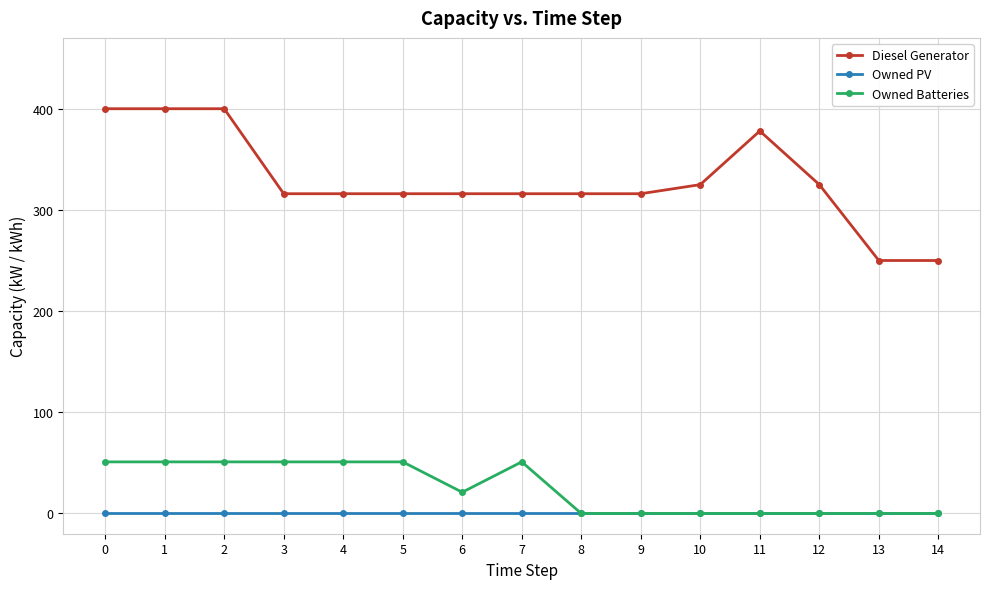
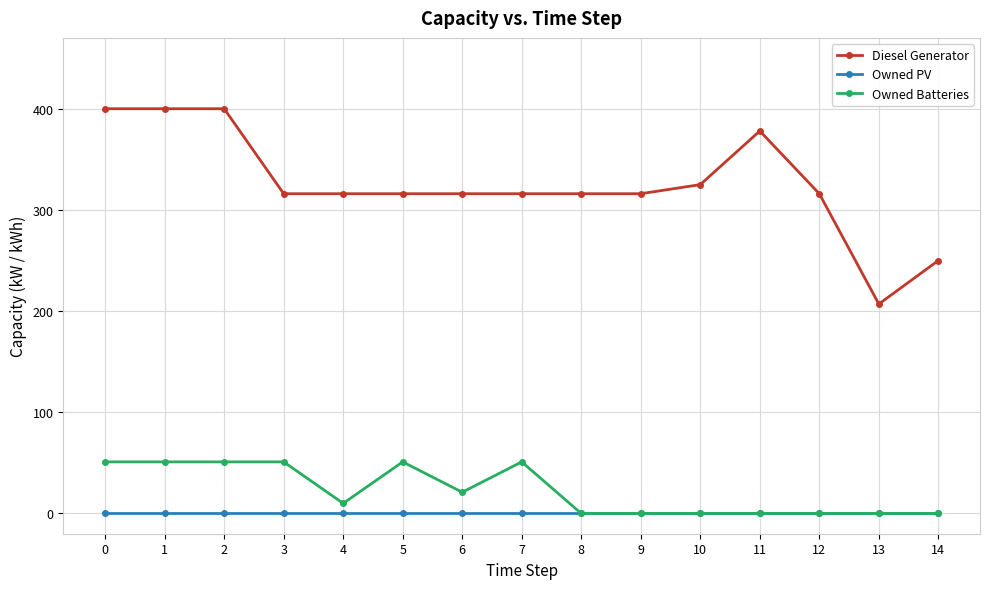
Owned Batteries, 4: 51 -> 10
Diesel Generator, 12: 325 -> 316
Diesel Generator, 13: 250 -> 207
